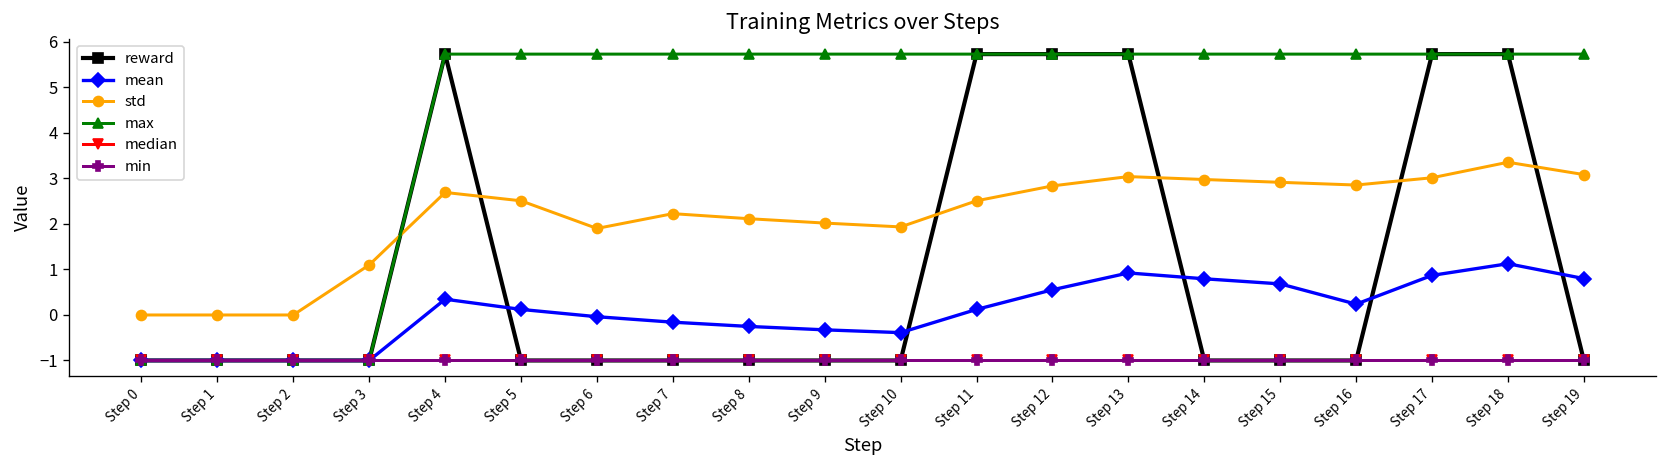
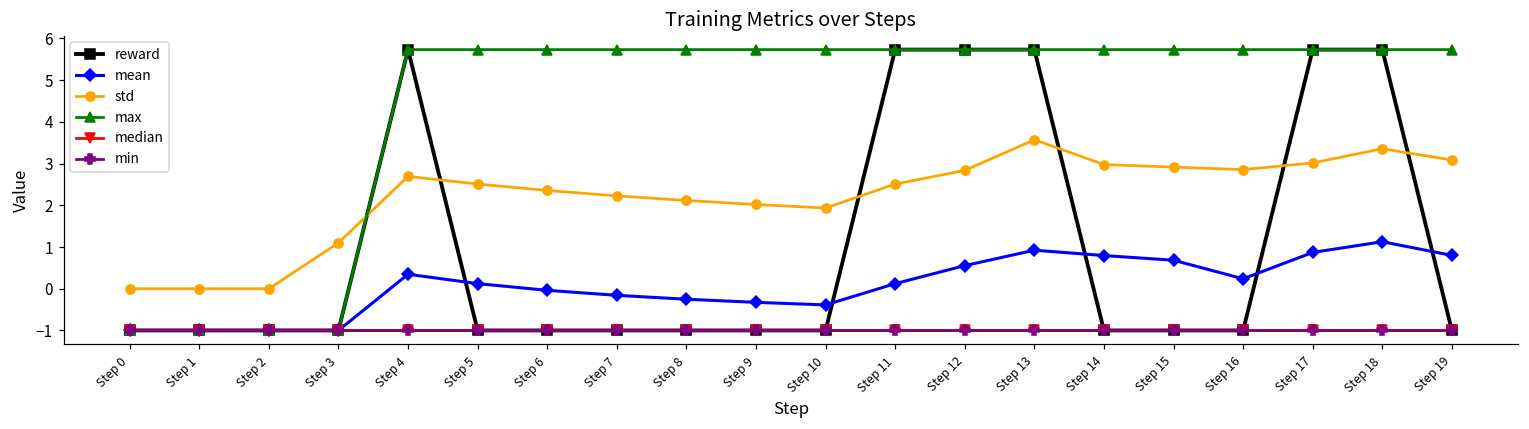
std, Step 6: 1.9 -> 2.4
std, Step 13: 3.0 -> 3.6
